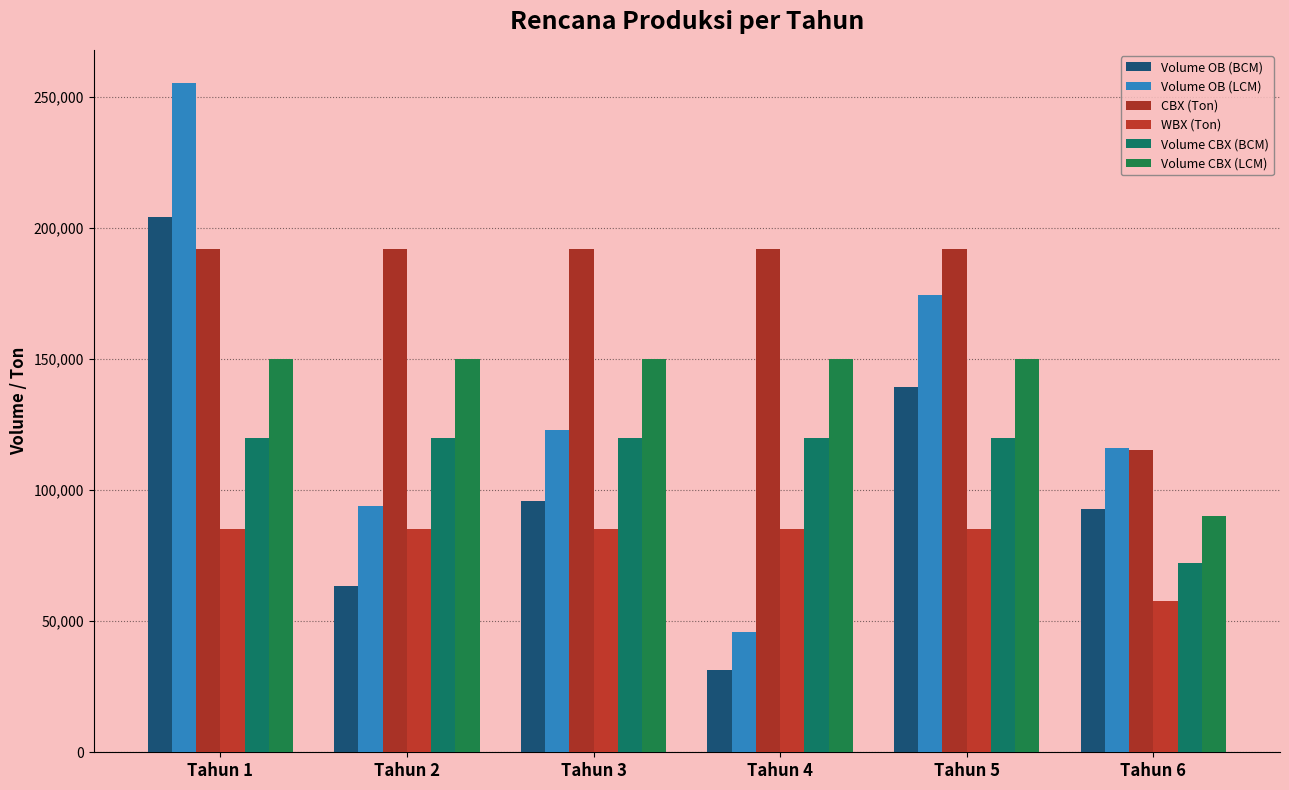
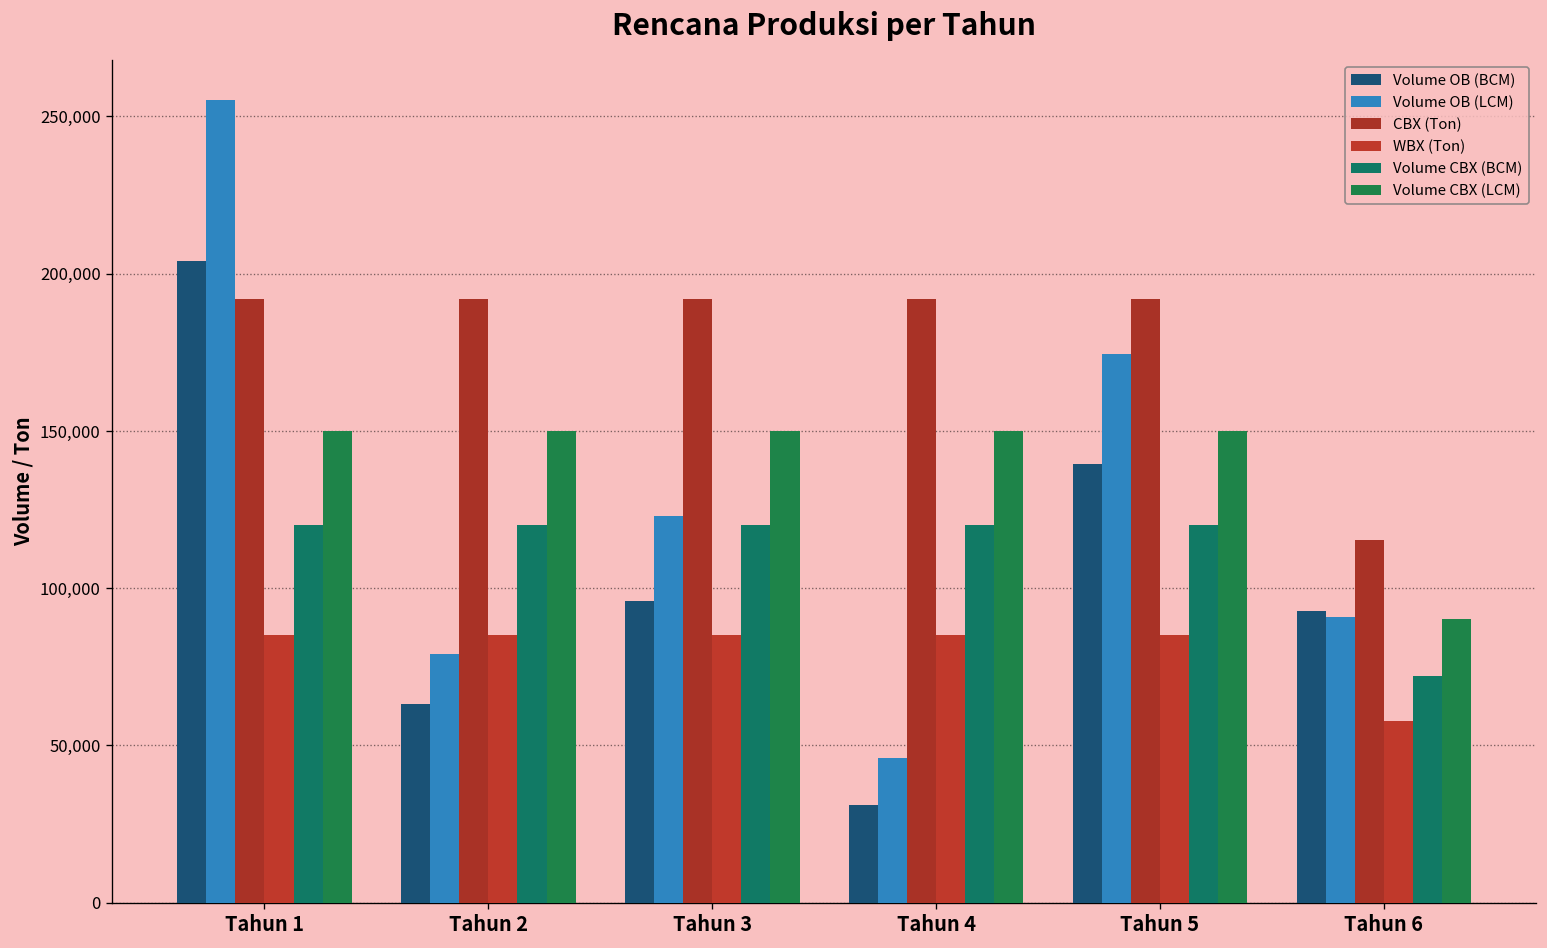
Volume OB (LCM), Tahun 2: 94,000 -> 79,000
Volume OB (LCM), Tahun 6: 116,000 -> 91,000
